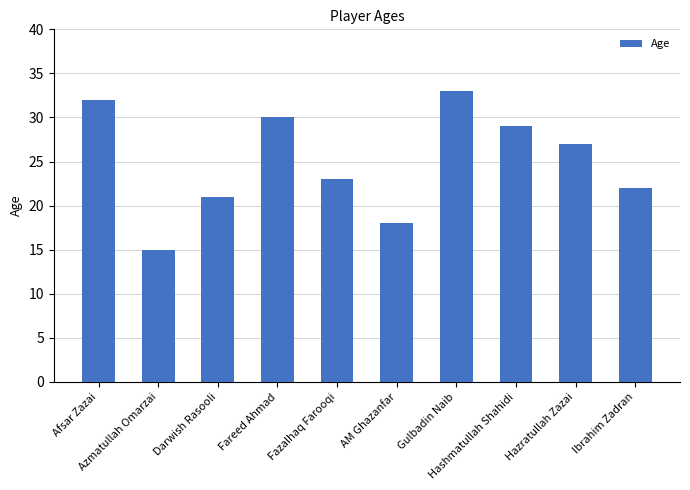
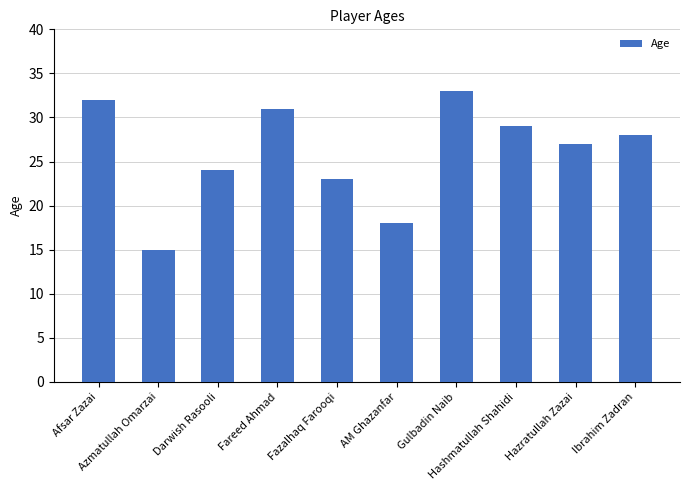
Darwish Rasooli: 21 -> 24
Fareed Ahmad: 30 -> 31
Ibrahim Zadran: 22 -> 28
